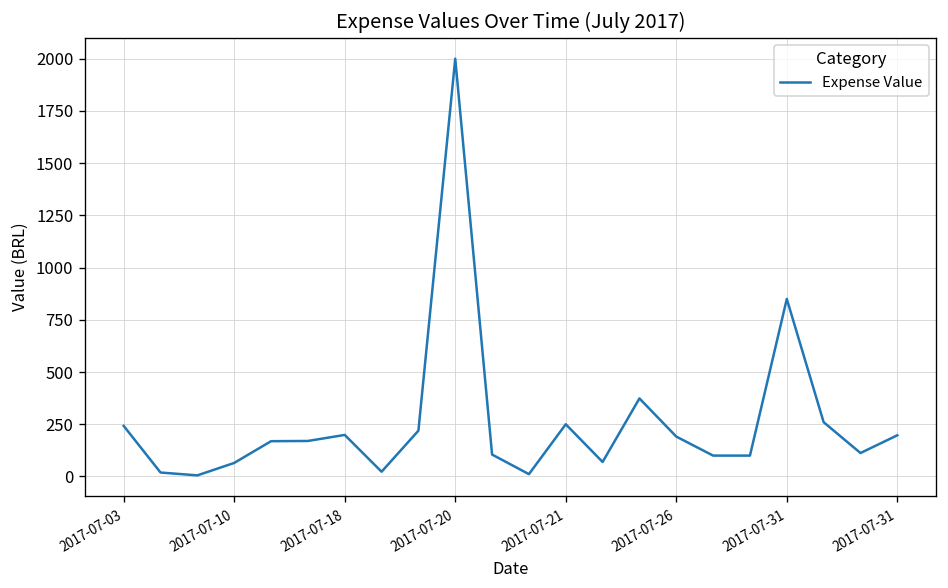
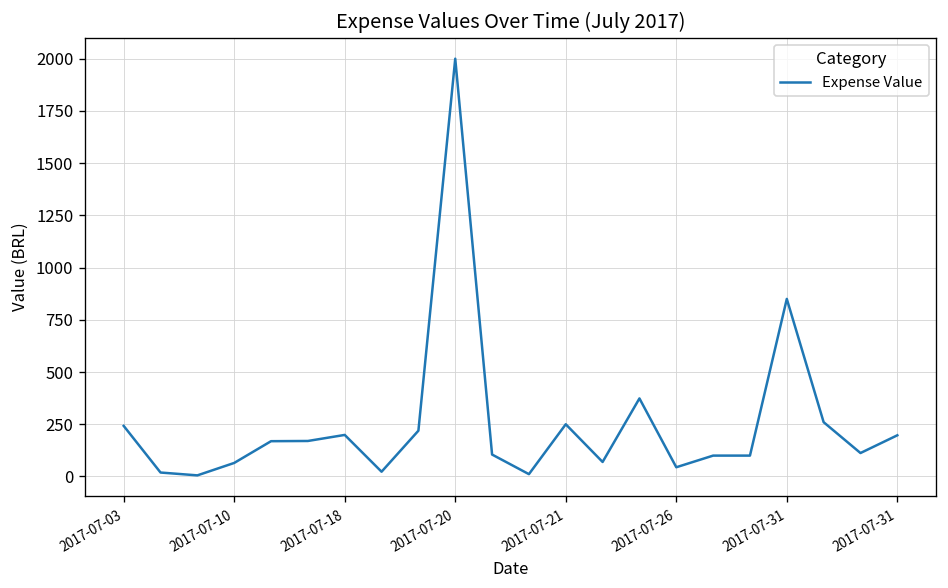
2017-07-26: 190 -> 40
